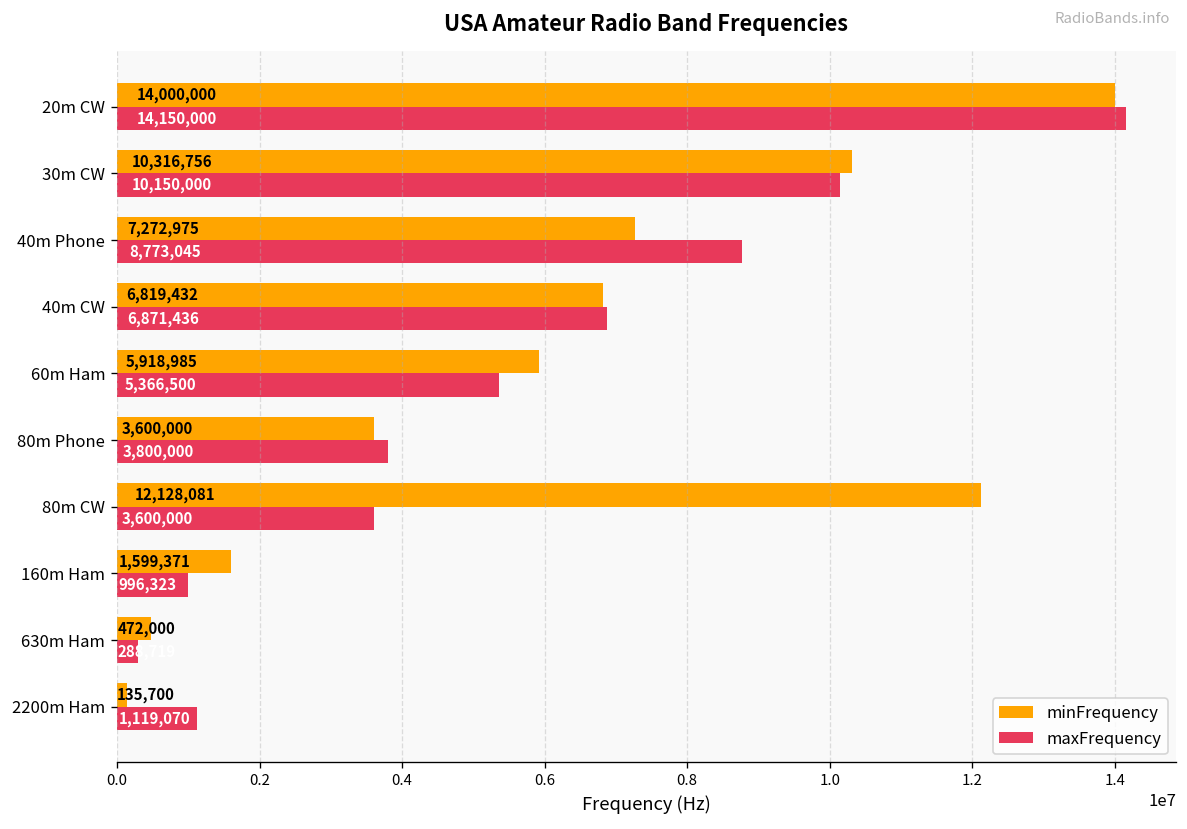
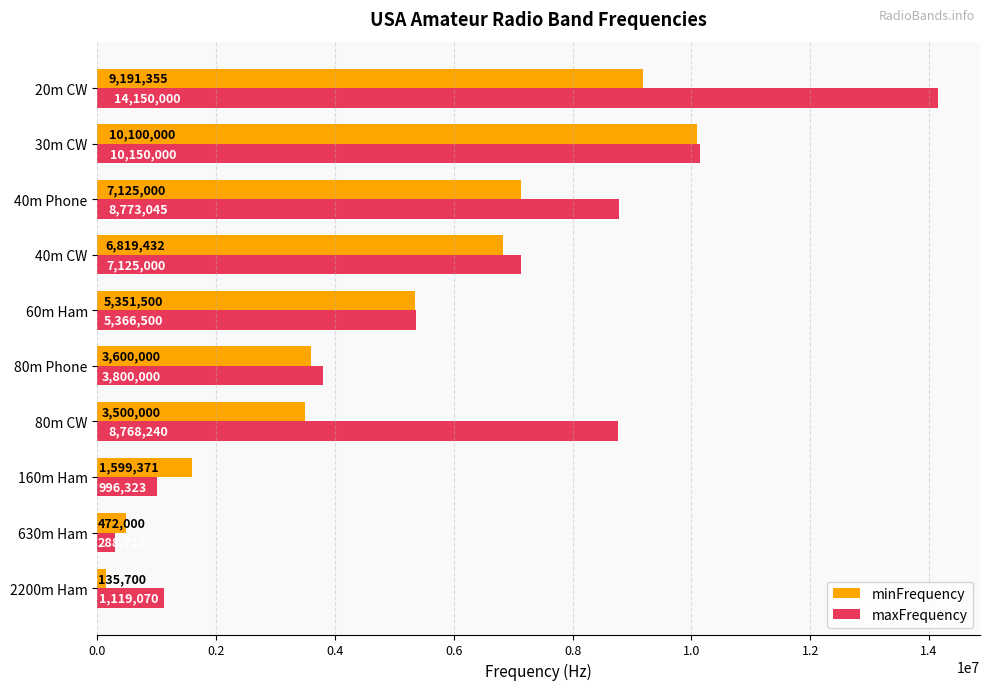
minFrequency, 20m CW: 14,000,000 -> 9,191,355
minFrequency, 30m CW: 10,316,756 -> 10,100,000
minFrequency, 40m Phone: 7,272,975 -> 7,125,000
maxFrequency, 40m CW: 6,871,436 -> 7,125,000
minFrequency, 60m Ham: 5,918,985 -> 5,351,500
minFrequency, 80m CW: 12,128,081 -> 3,500,000
maxFrequency, 80m CW: 3,600,000 -> 8,768,240
